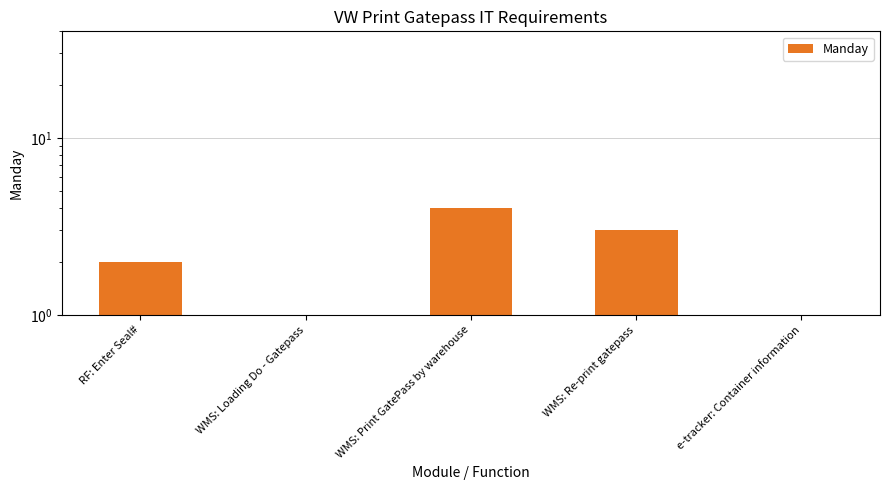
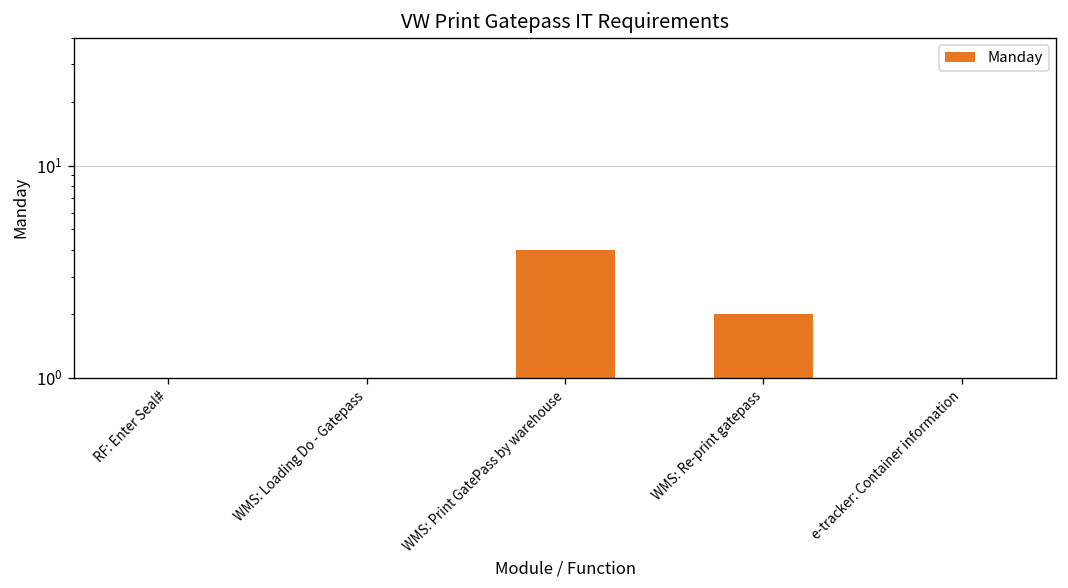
RF: Enter Seal#: 2 -> 1
WMS: Re-print gatepass: 3 -> 2
